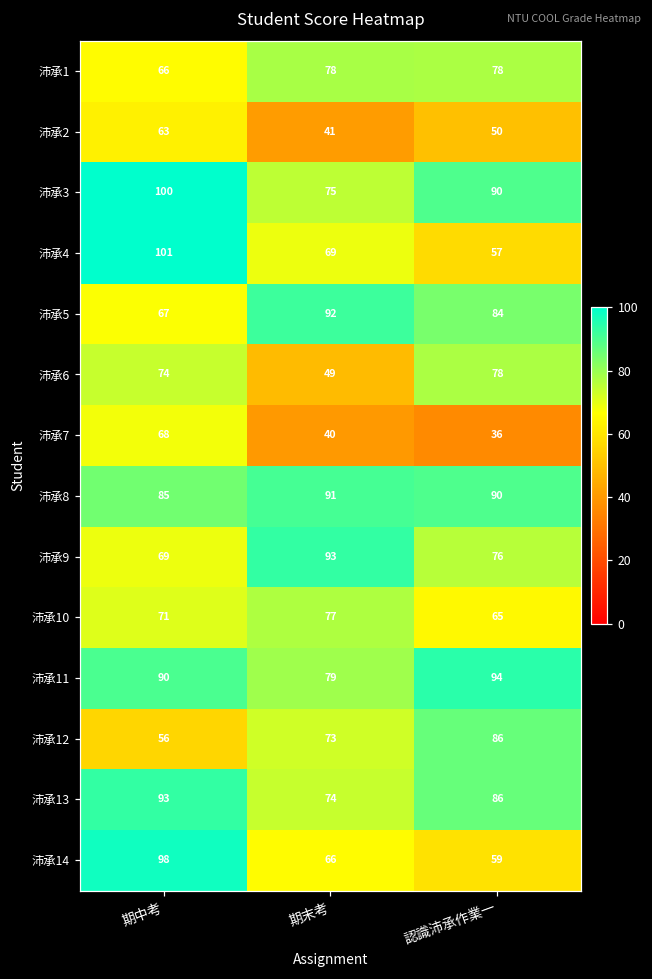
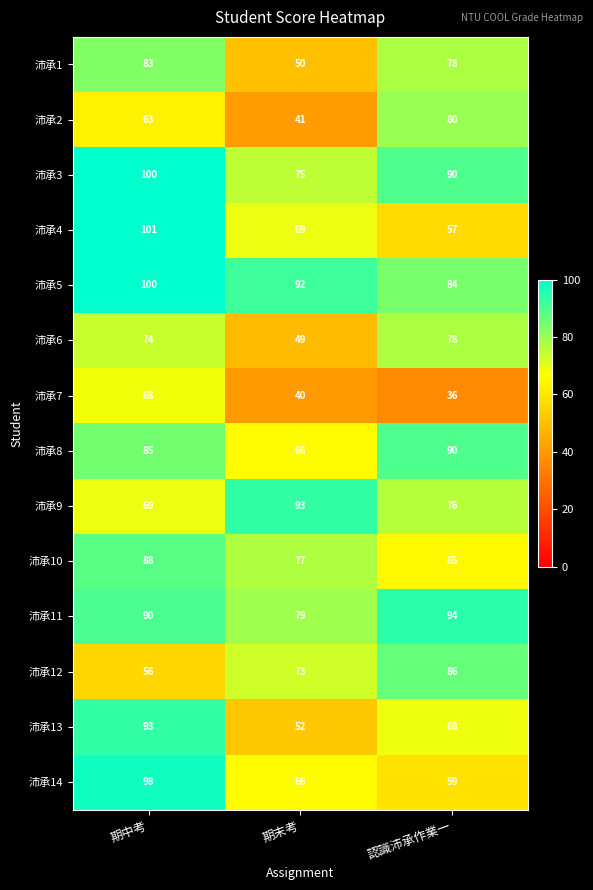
沛承1, 期中考: 66 -> 83
沛承1, 期末考: 78 -> 50
沛承2, 認識沛承作業一: 50 -> 80
沛承5, 期中考: 67 -> 100
沛承8, 期末考: 91 -> 66
沛承10, 期中考: 71 -> 88
沛承13, 期末考: 74 -> 52
沛承13, 認識沛承作業一: 86 -> 68
